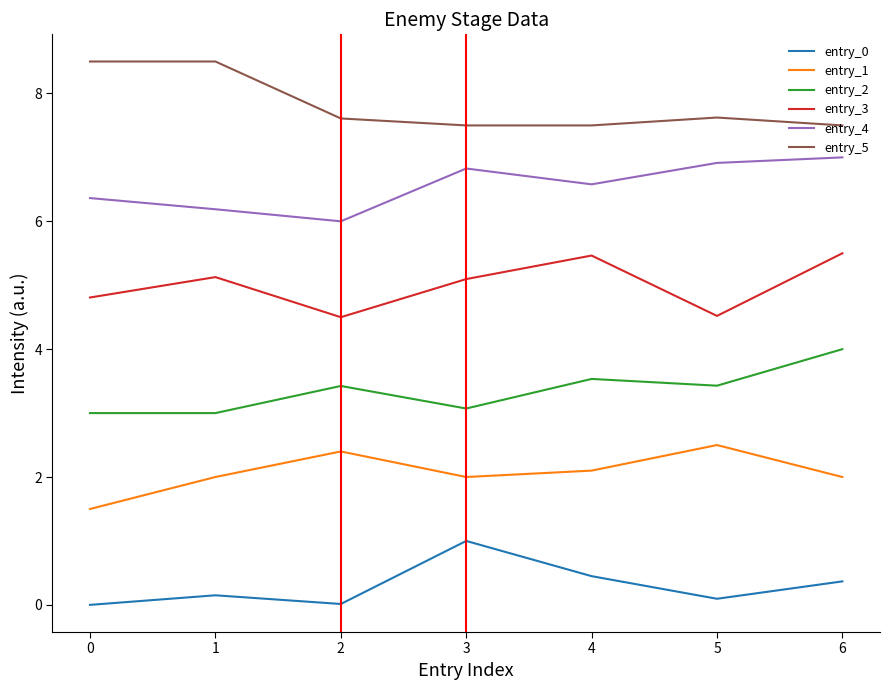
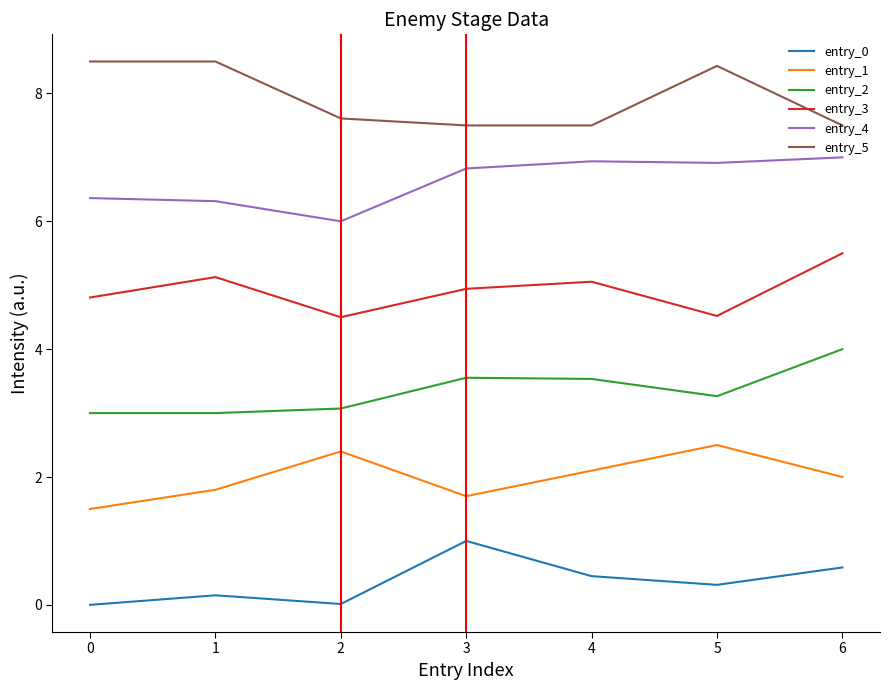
entry_1, 1: 2.0 -> 1.8
entry_4, 1: 6.2 -> 6.3
entry_2, 2: 3.4 -> 3.1
entry_1, 3: 2.0 -> 1.7
entry_2, 3: 3.1 -> 3.6
entry_3, 3: 5.1 -> 4.9
entry_3, 4: 5.5 -> 5.1
entry_4, 4: 6.6 -> 6.9
entry_0, 5: 0.1 -> 0.3
entry_2, 5: 3.4 -> 3.3
entry_5, 5: 7.6 -> 8.4
entry_0, 6: 0.4 -> 0.6
